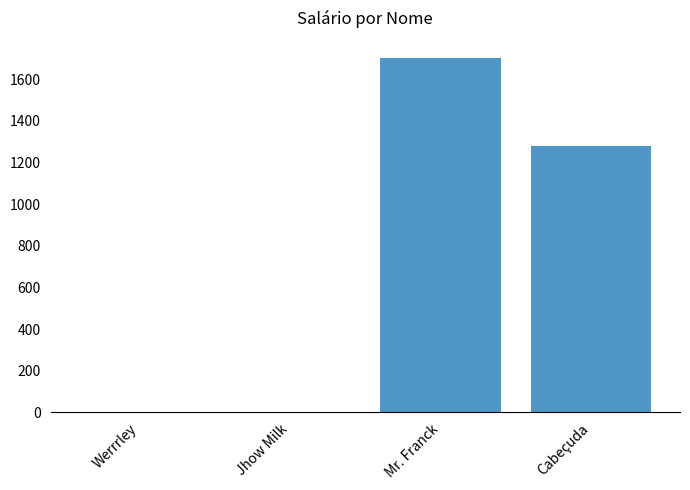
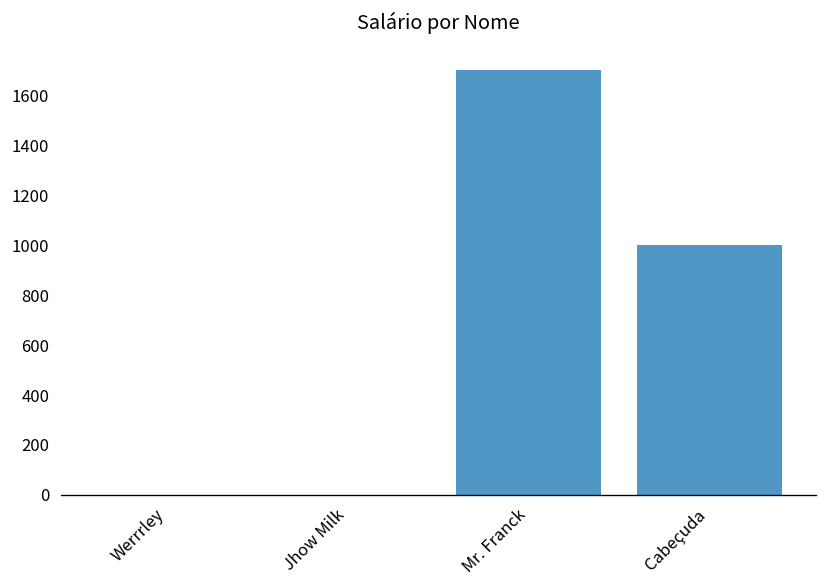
Cabeçuda: 1280 -> 1000
